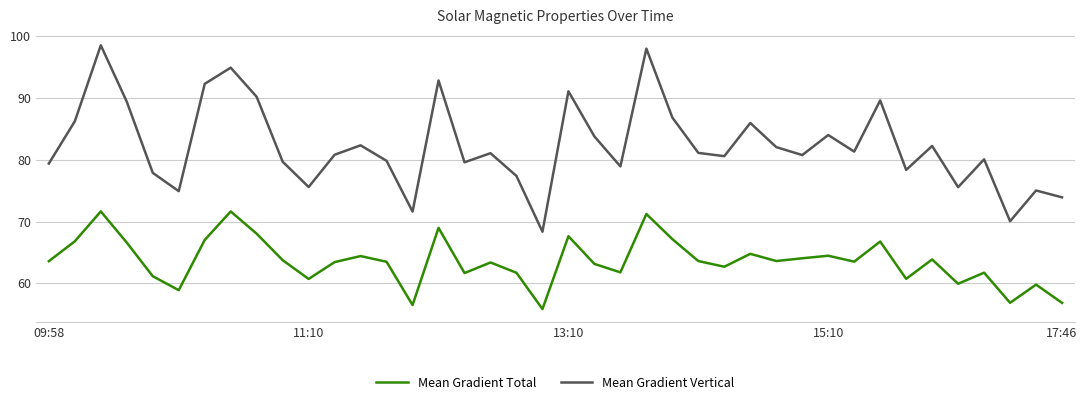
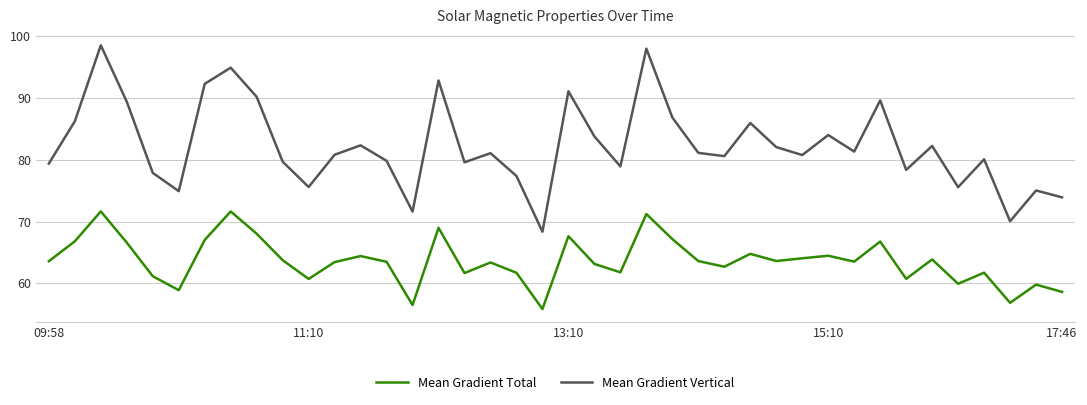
Mean Gradient Total, 17:46: 57 -> 59
